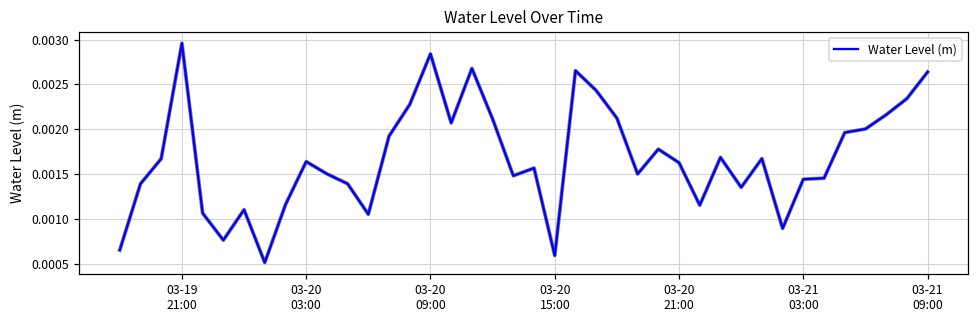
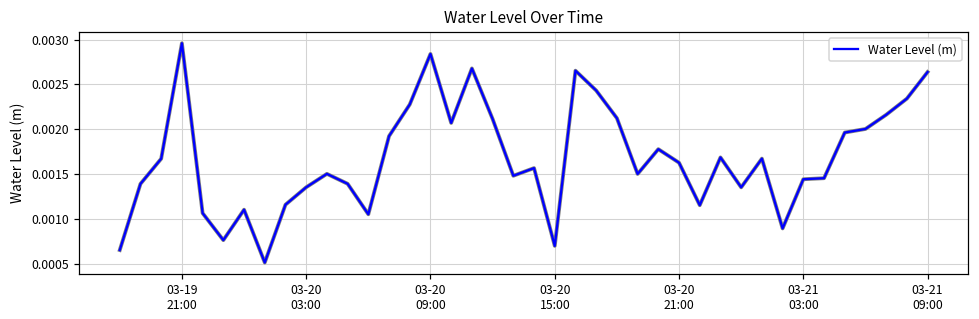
03-20 03:00: 0.0016 -> 0.0014
03-20 15:00: 0.0006 -> 0.0007
